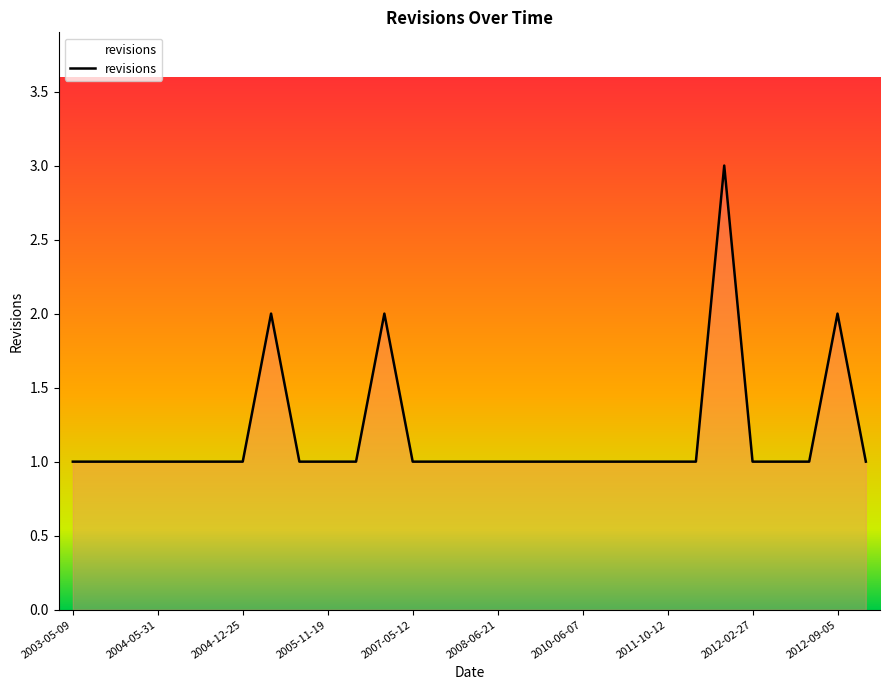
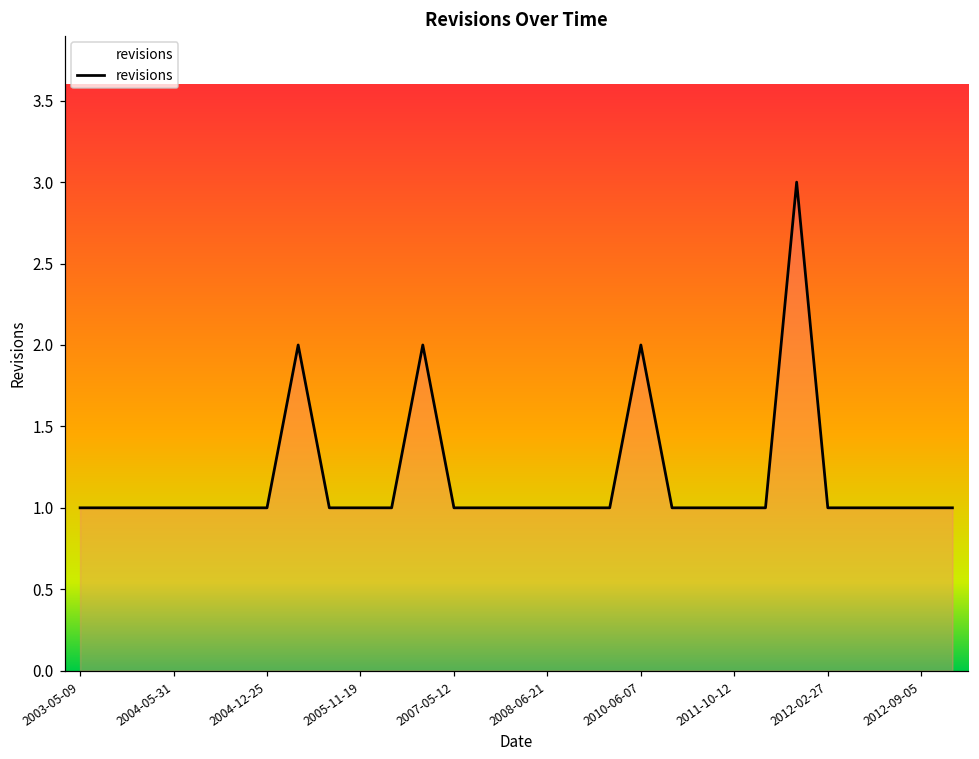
2010-06-07: 1 -> 2
2012-09-05: 2 -> 1
